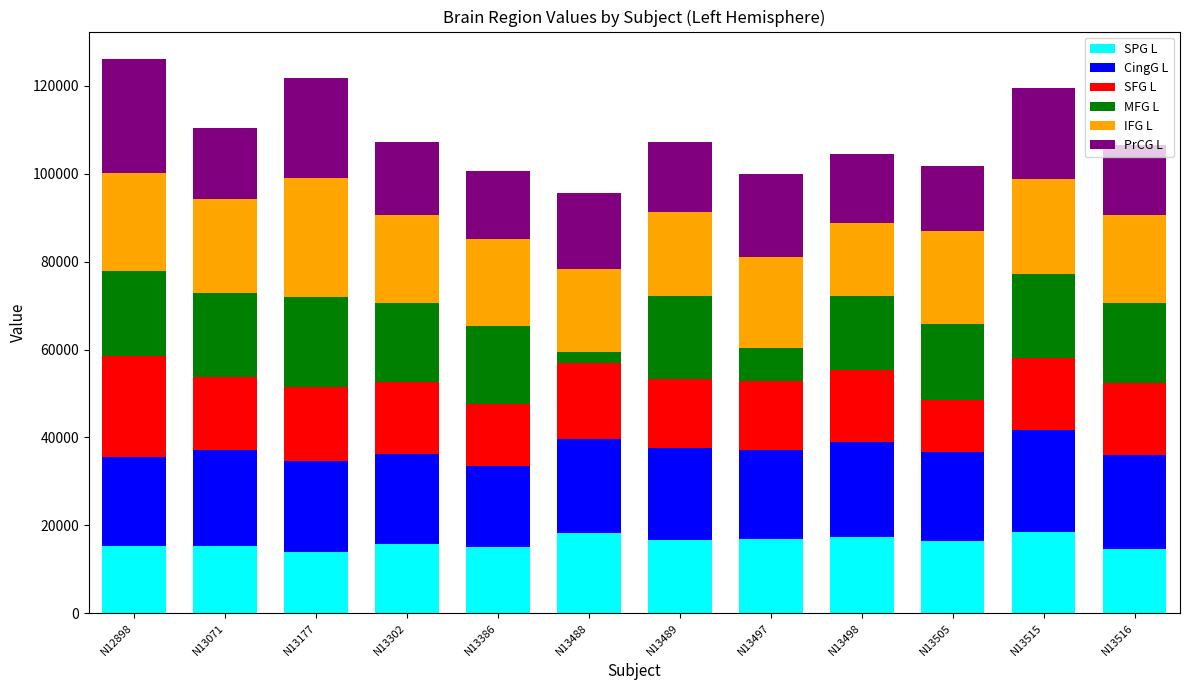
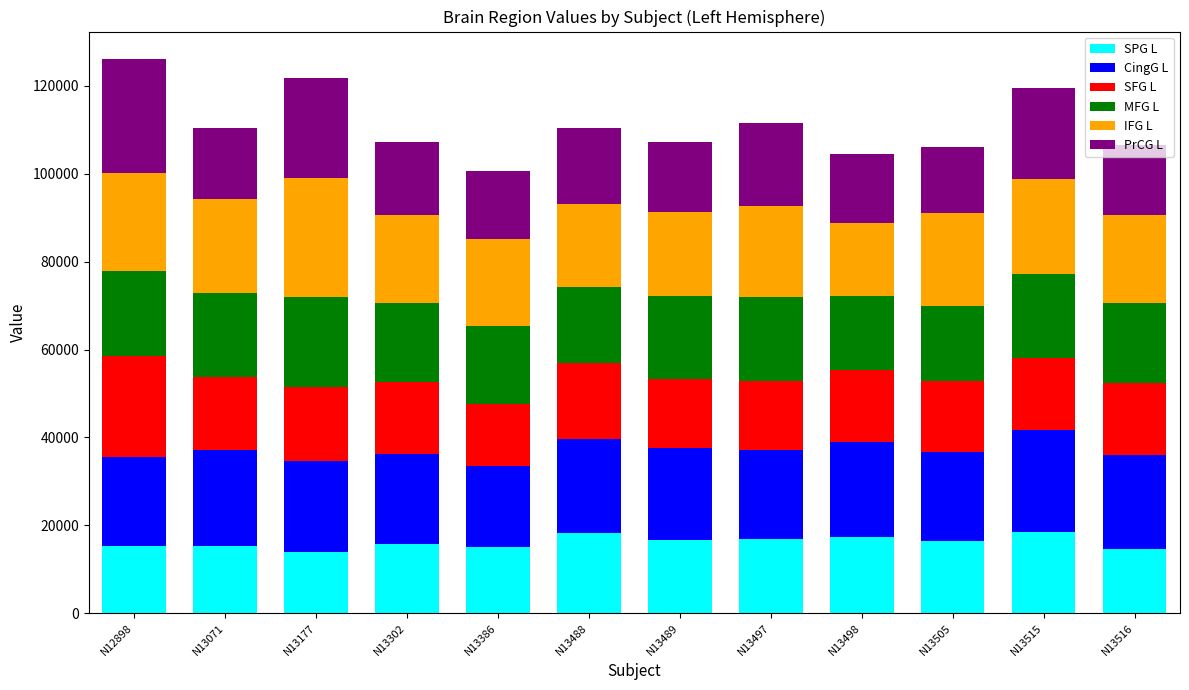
MFG L, N13488: 2000 -> 17000
MFG L, N13497: 8000 -> 19000
SFG L, N13505: 12000 -> 16000
